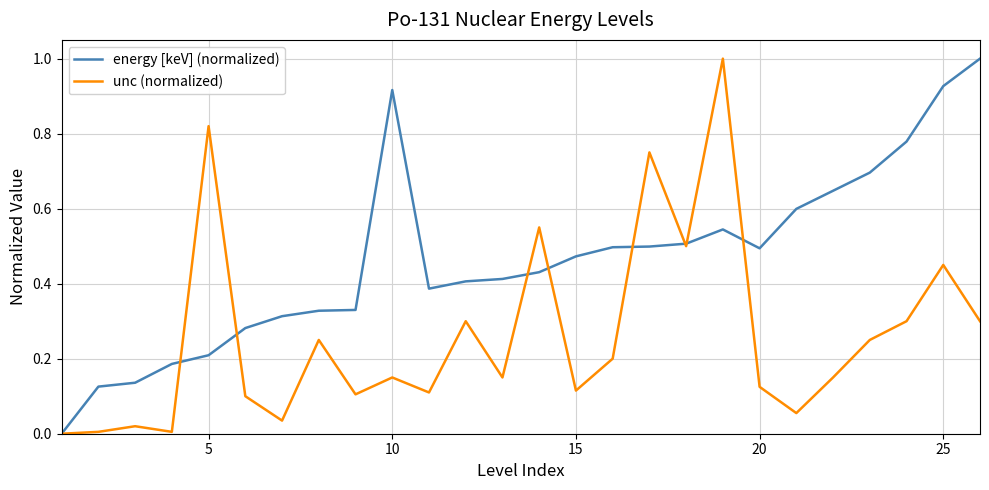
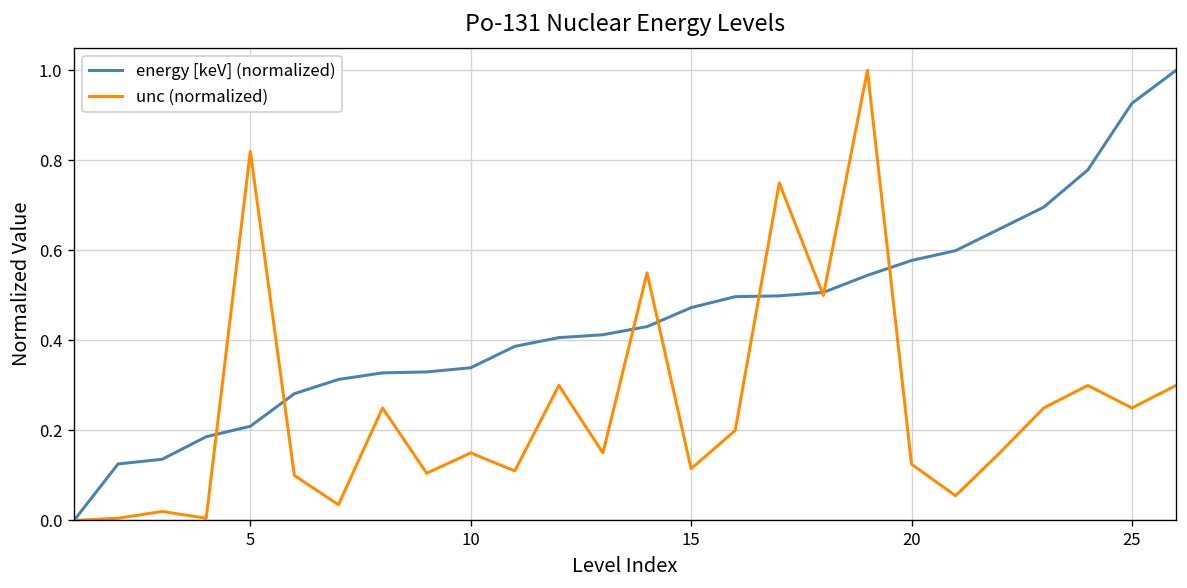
energy [keV] (normalized), 10: 0.92 -> 0.34
energy [keV] (normalized), 20: 0.49 -> 0.58
unc (normalized), 25: 0.45 -> 0.25
